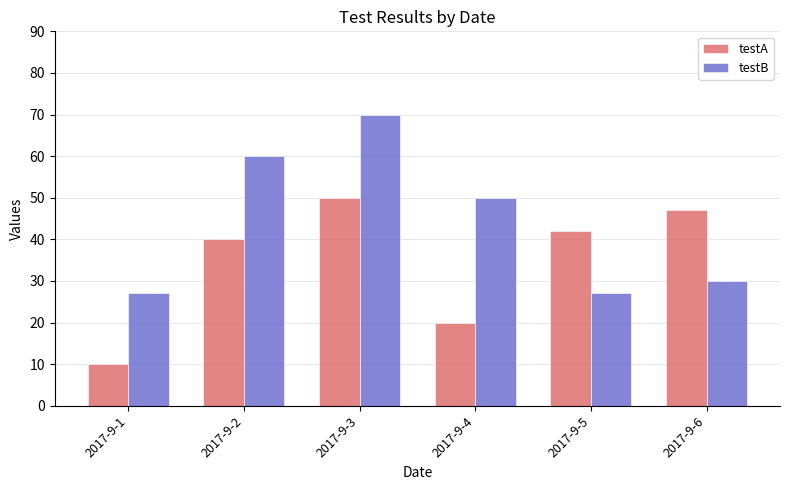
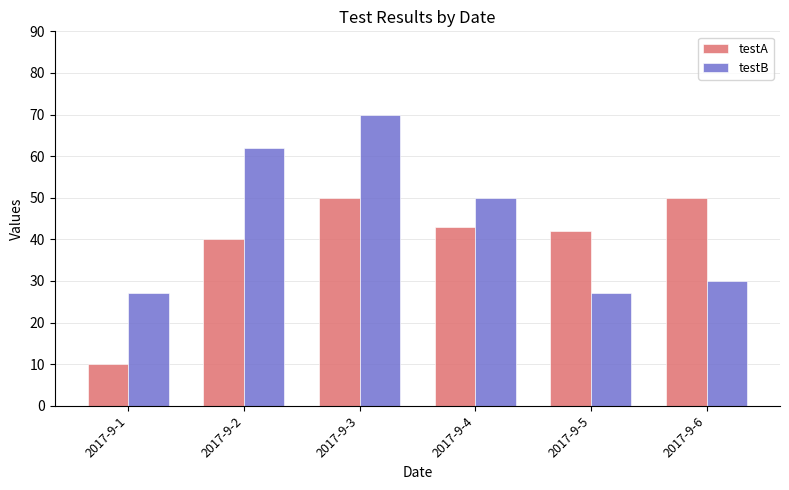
testB, 2017-9-2: 60 -> 62
testA, 2017-9-4: 20 -> 43
testA, 2017-9-6: 47 -> 50
